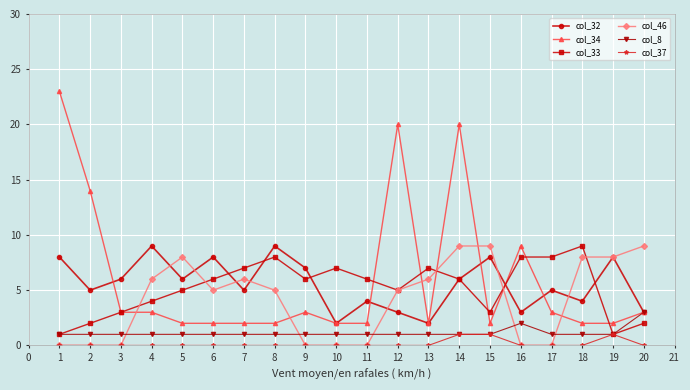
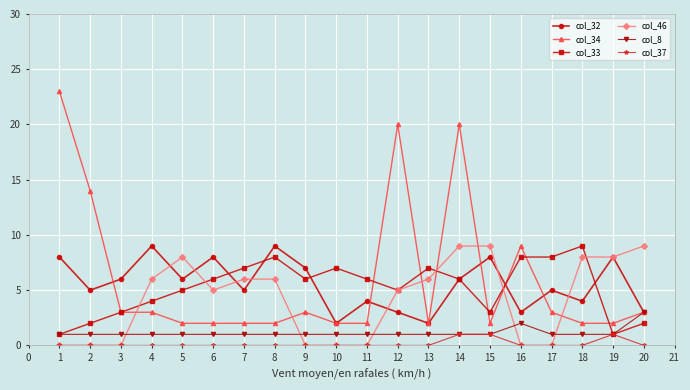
col_46, 8: 5 -> 6
